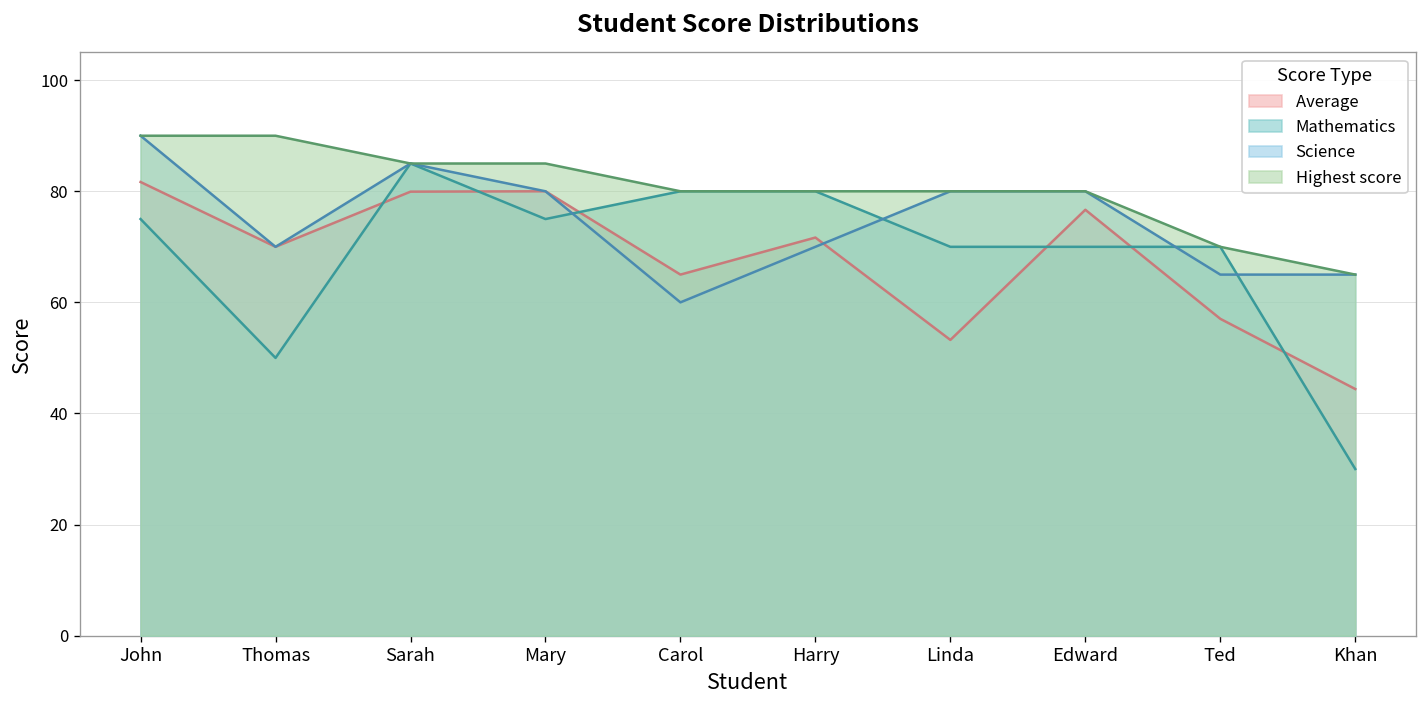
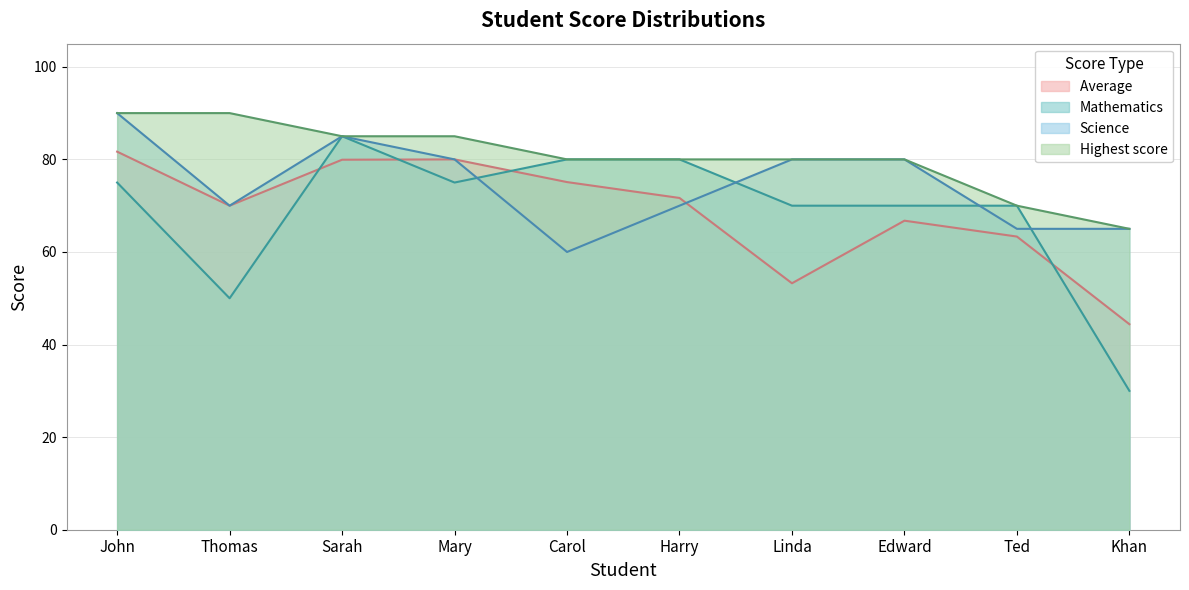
Average, Carol: 65 -> 75
Average, Edward: 77 -> 67
Average, Ted: 57 -> 63
